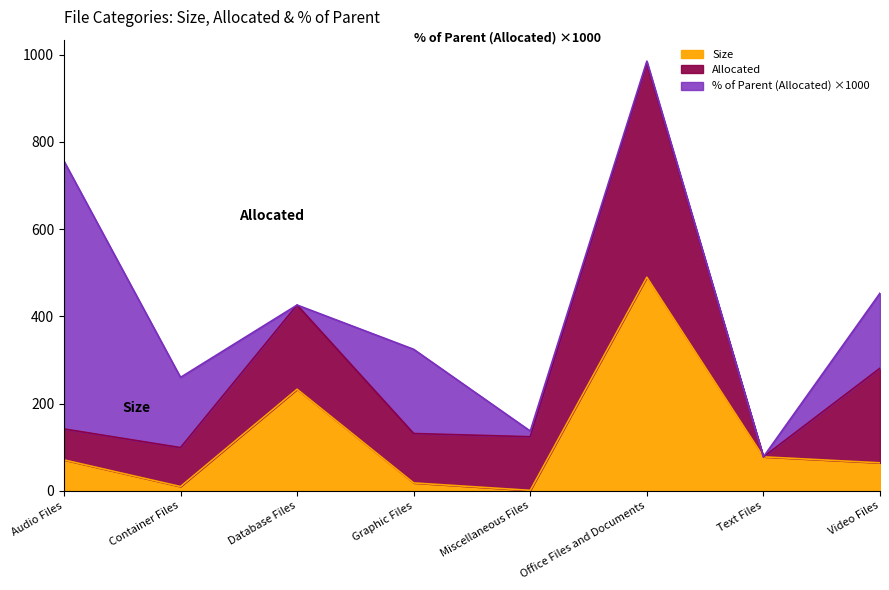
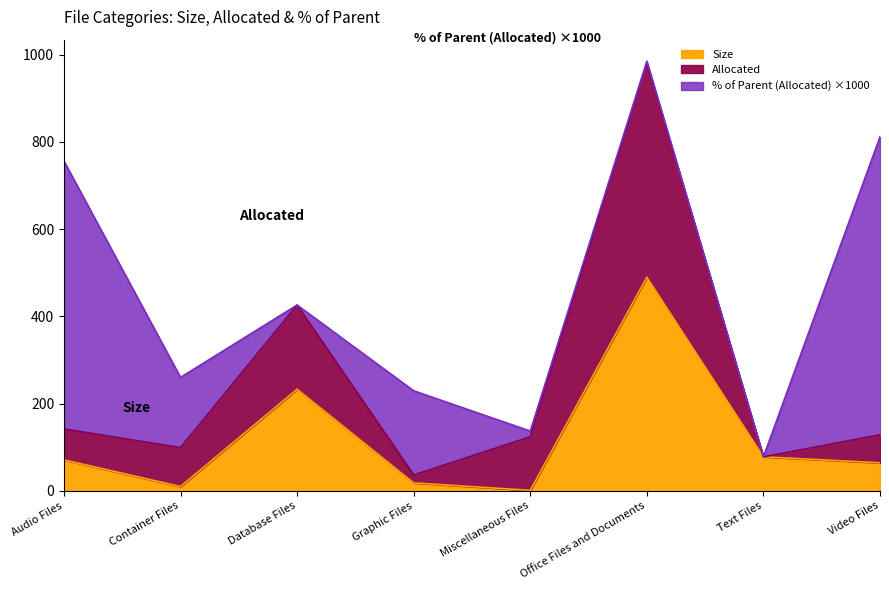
Allocated, Graphic Files: 110 -> 20
Allocated, Video Files: 220 -> 60
% of Parent (Allocated) ×1000, Video Files: 170 -> 680
